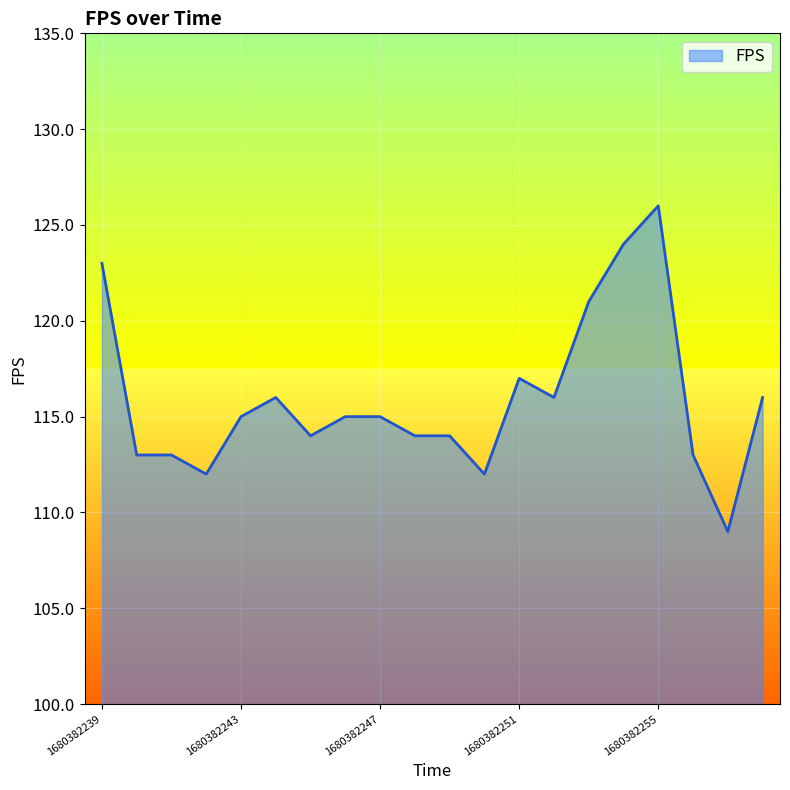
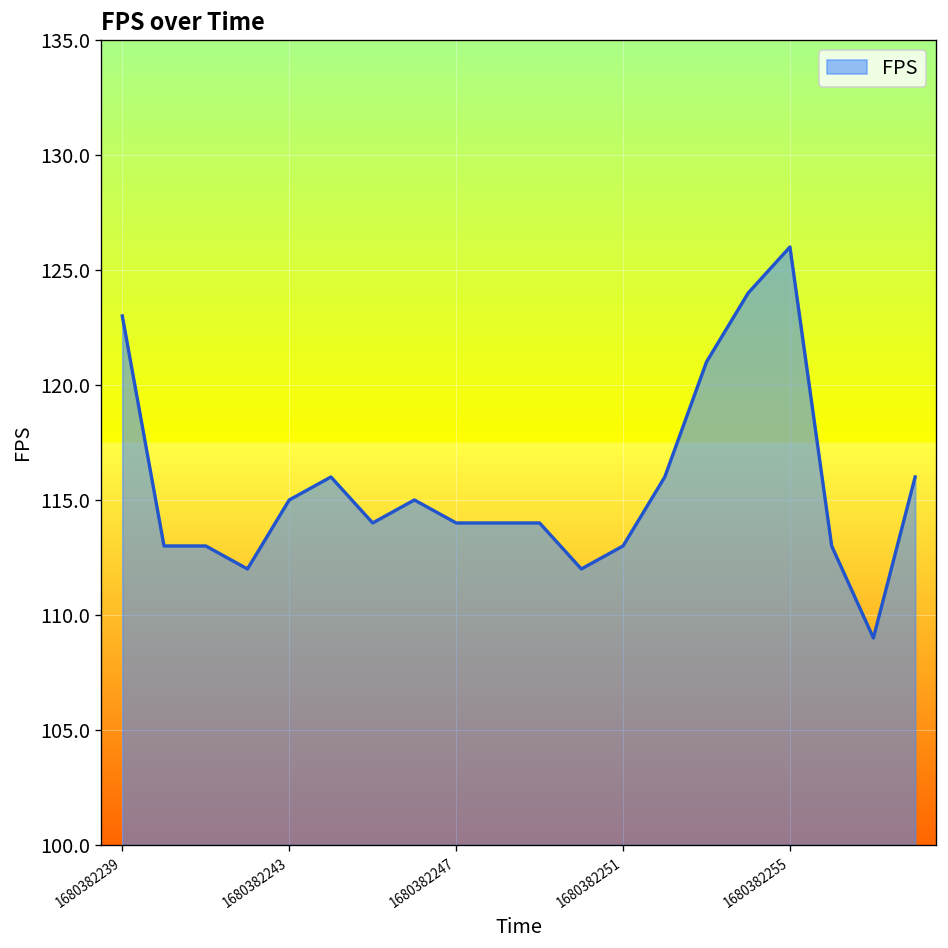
1680382247: 115 -> 114
1680382251: 117 -> 113
